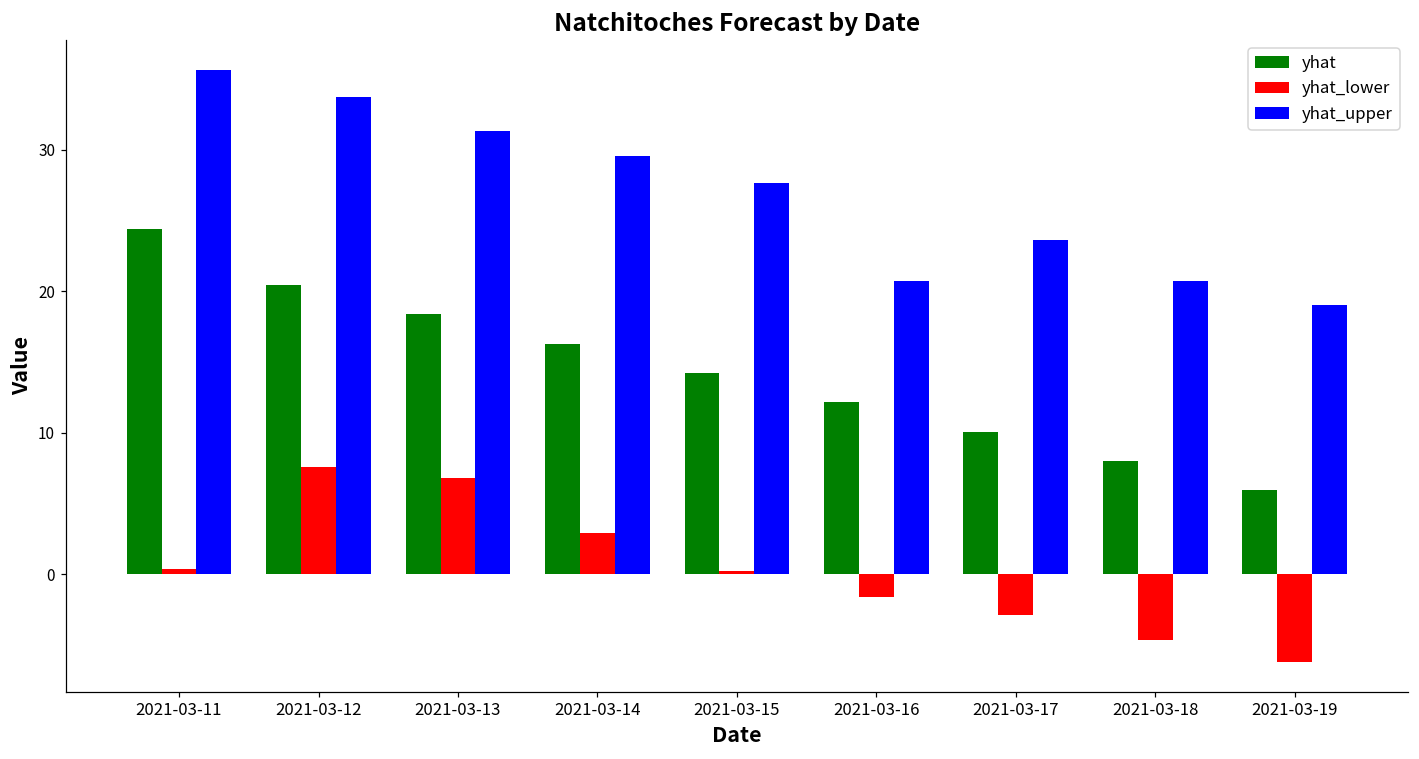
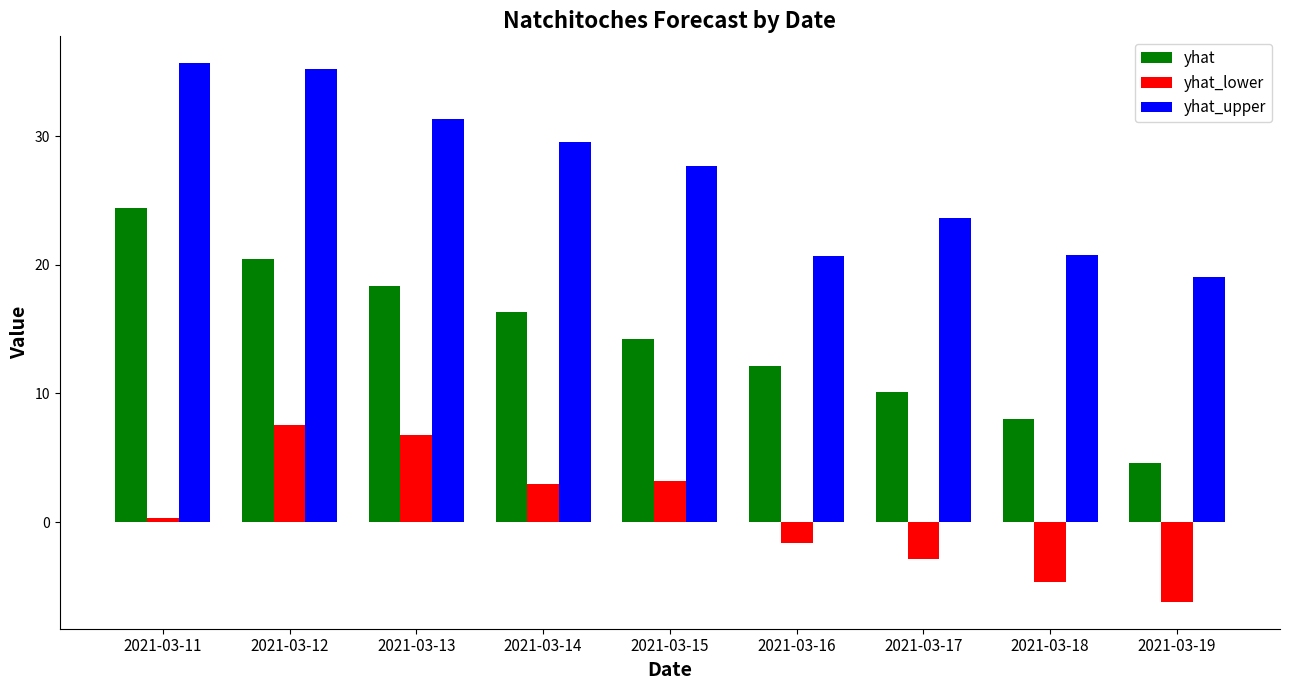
yhat_upper, 2021-03-12: 33.7 -> 35.2
yhat_lower, 2021-03-15: 0.2 -> 3.2
yhat, 2021-03-19: 5.9 -> 4.6
